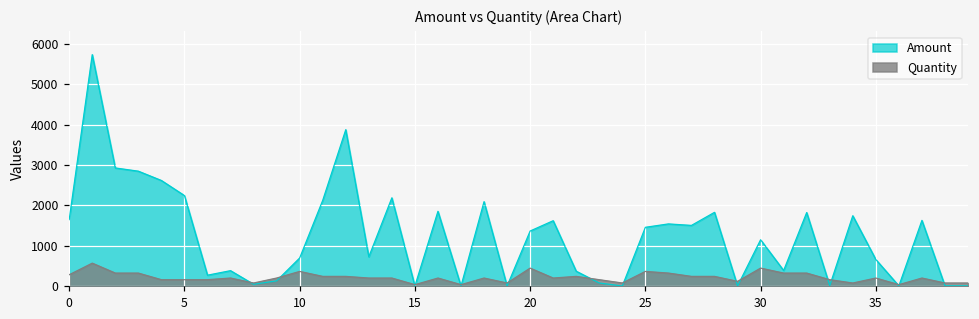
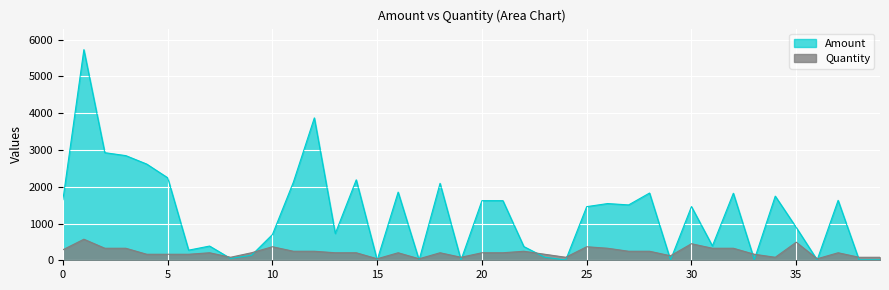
Amount, 20: 1400 -> 1600
Quantity, 20: 500 -> 200
Amount, 30: 1200 -> 1500
Amount, 35: 700 -> 900
Quantity, 35: 200 -> 500
